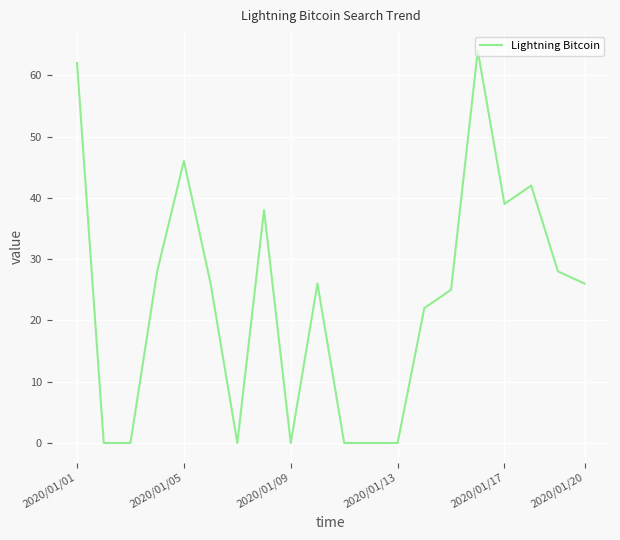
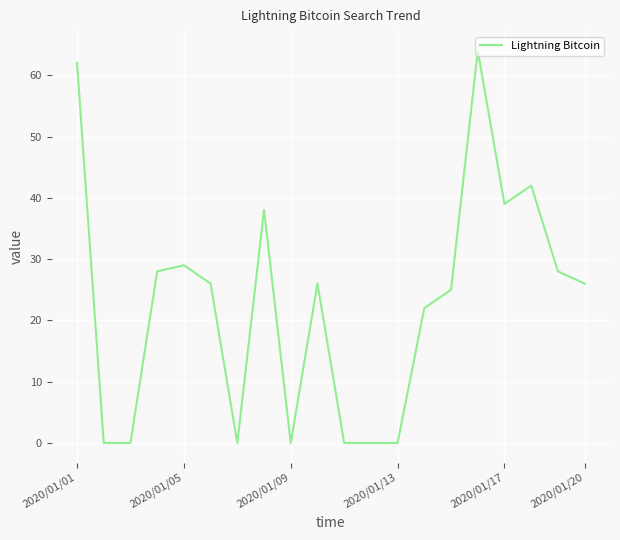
2020/01/05: 46 -> 29
